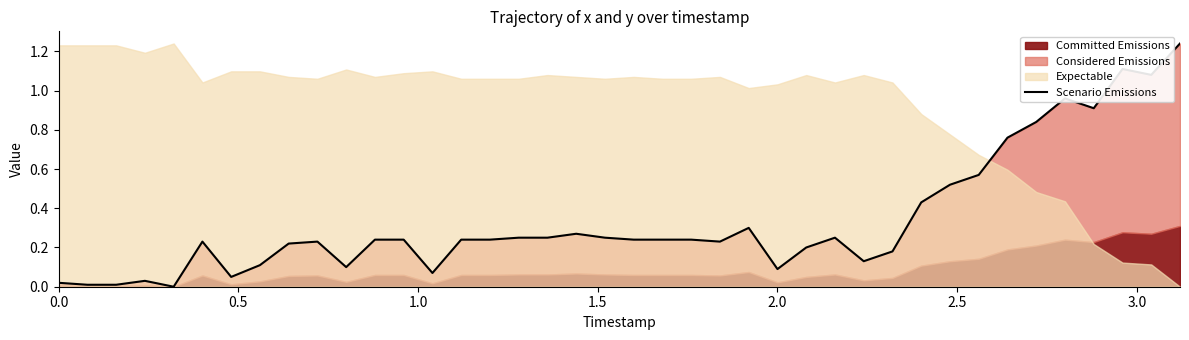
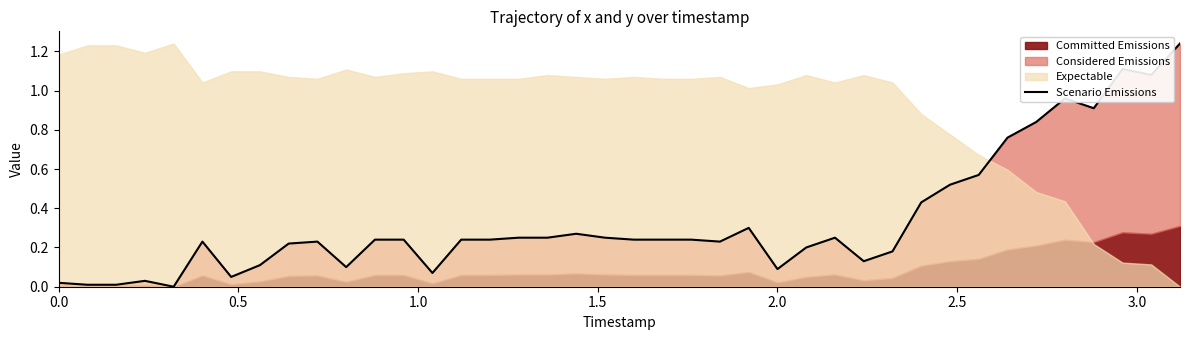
Expectable, 0.0: 1.23 -> 1.18
